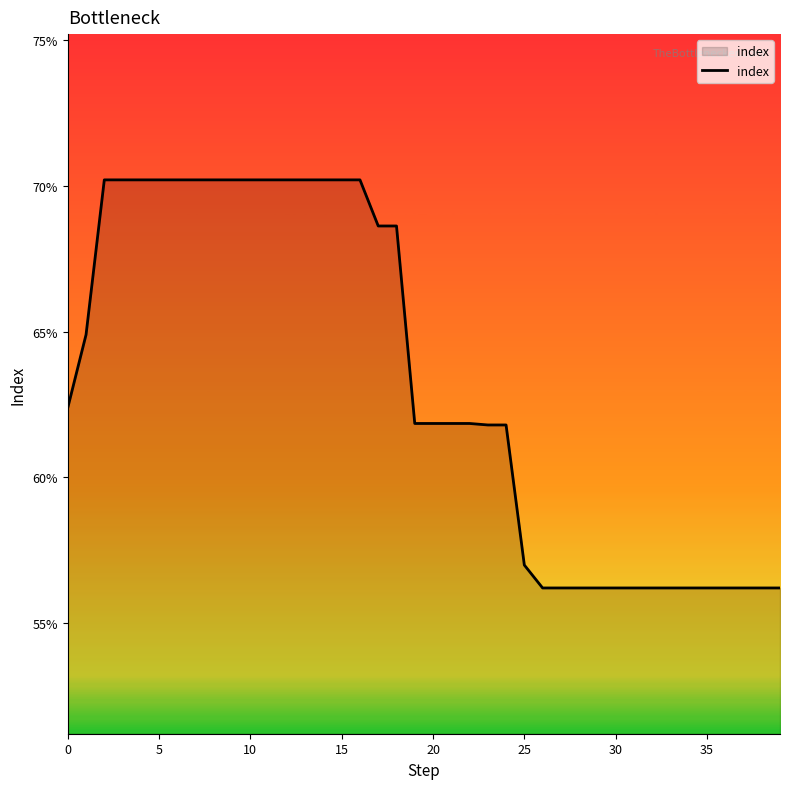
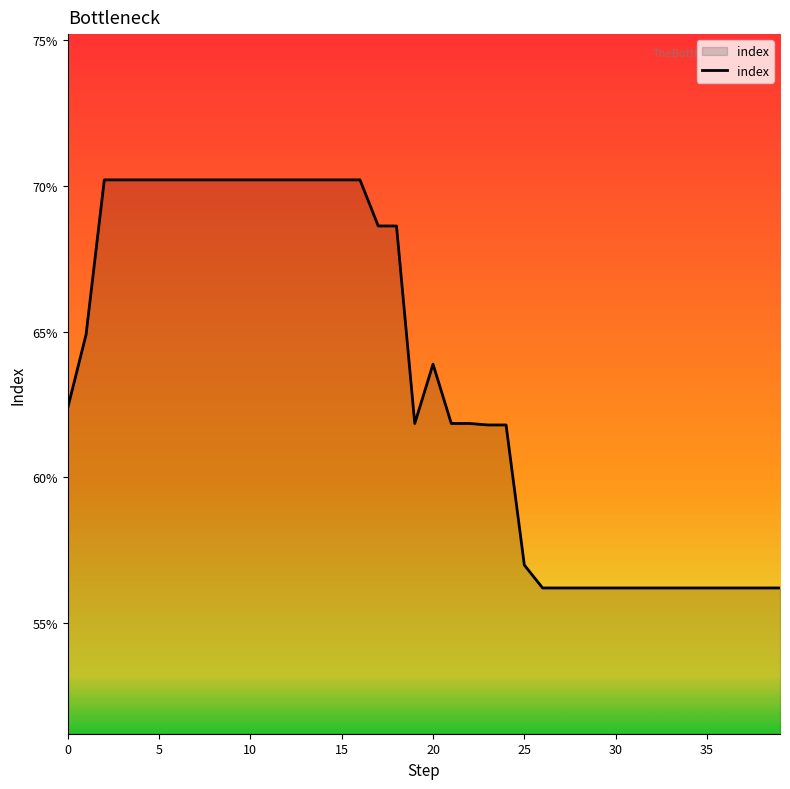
20: 61.8% -> 63.9%
